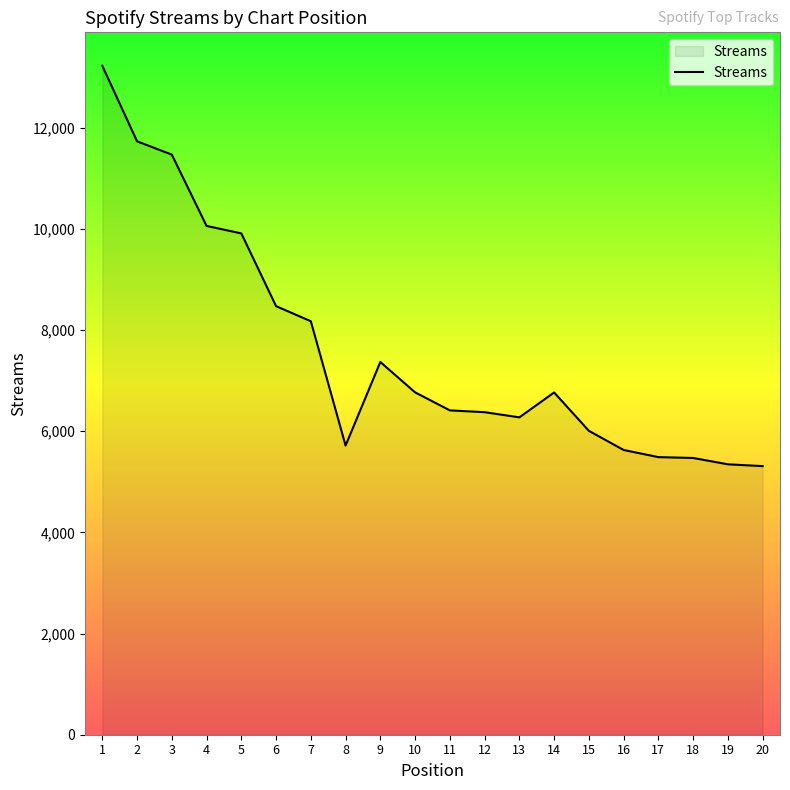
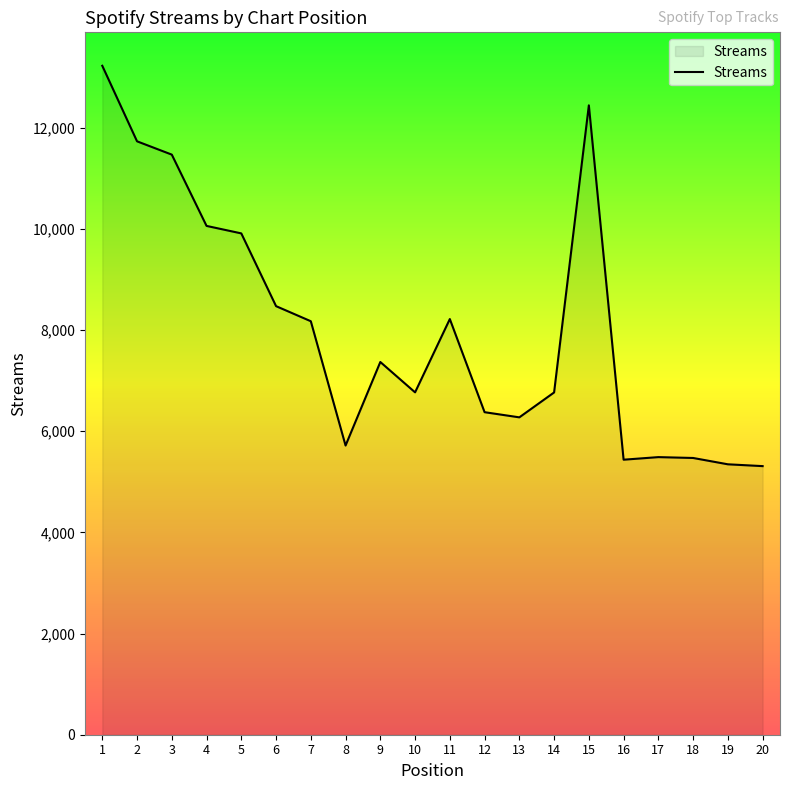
11: 6,400 -> 8,200
15: 6,000 -> 12,400
16: 5,600 -> 5,400
